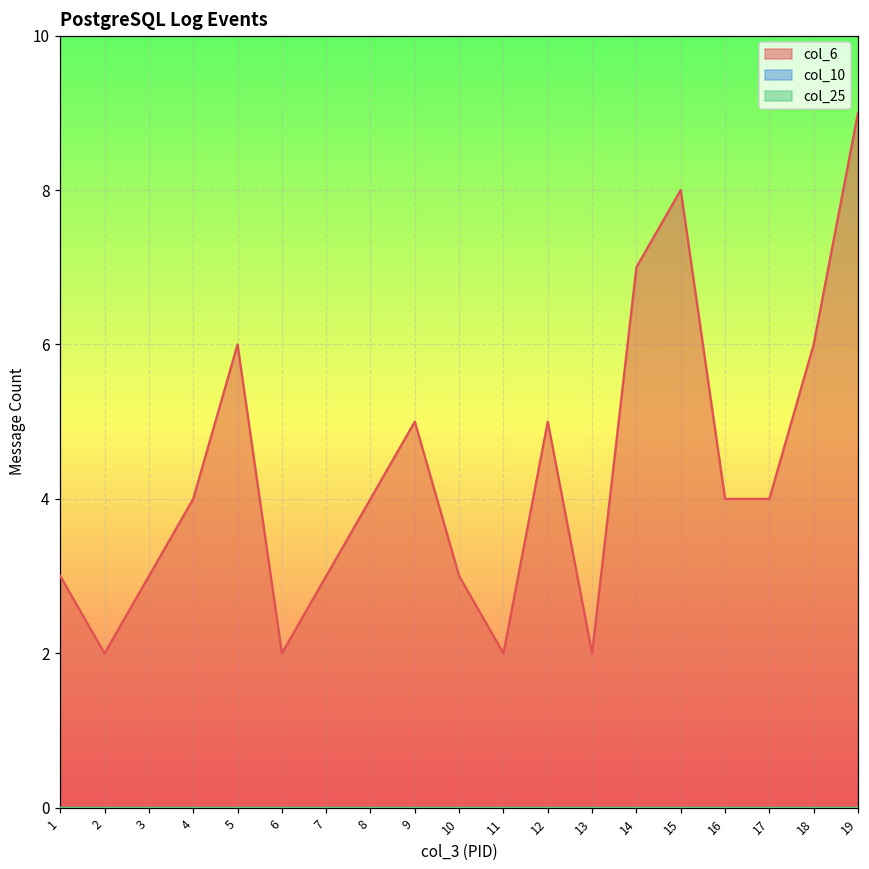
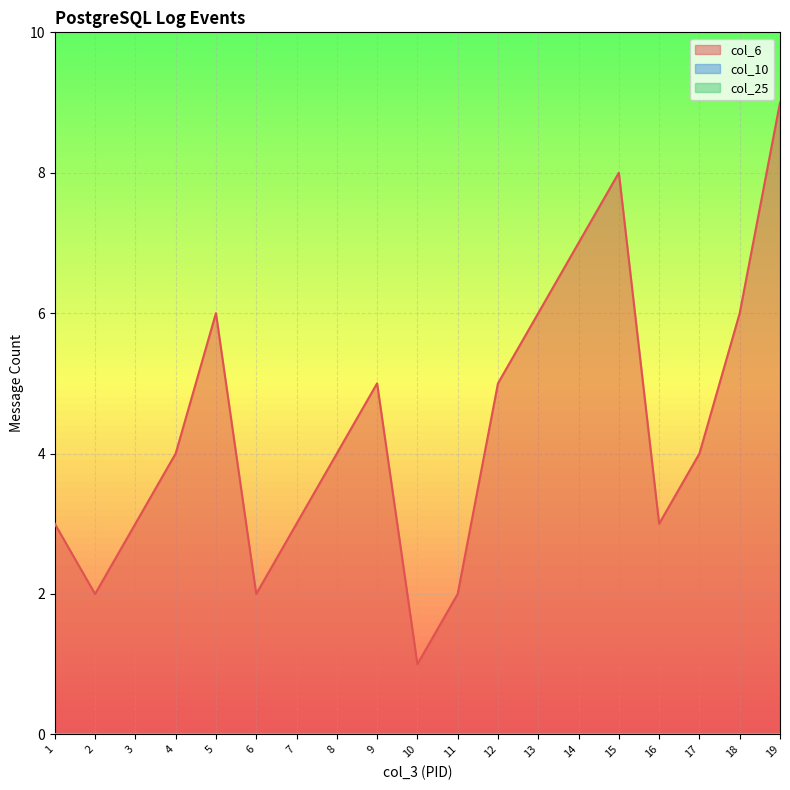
col_6, 10: 3 -> 1
col_6, 13: 2 -> 6
col_6, 16: 4 -> 3
